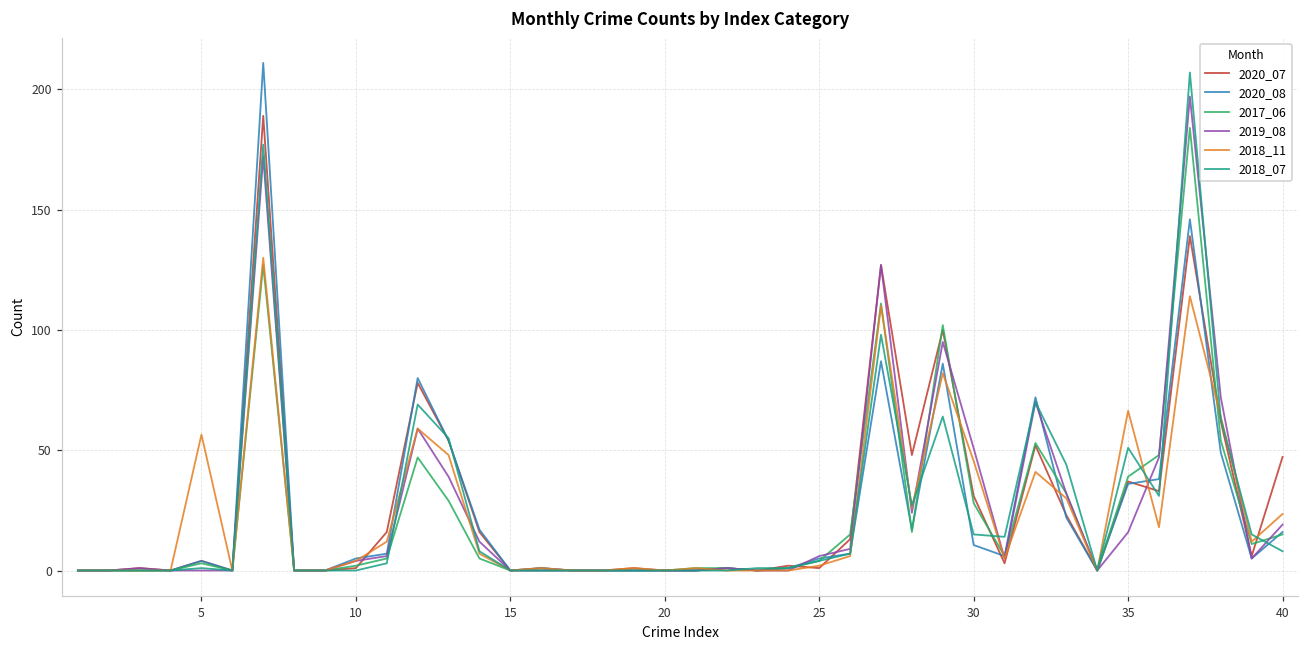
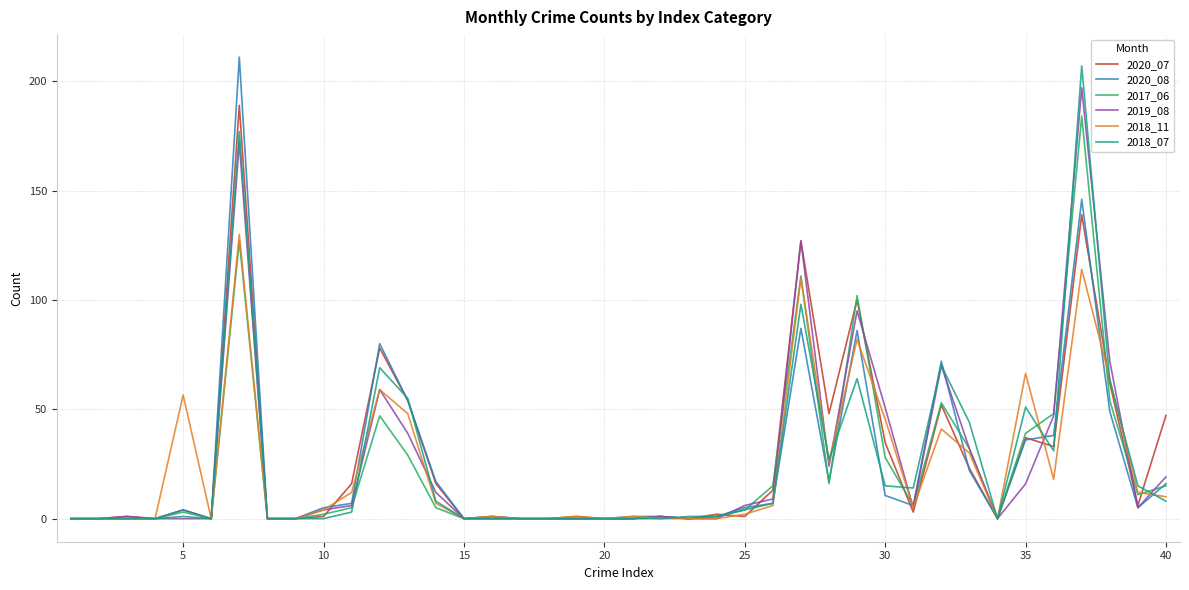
2020_07, 30: 31 -> 35
2018_11, 40: 24 -> 10
